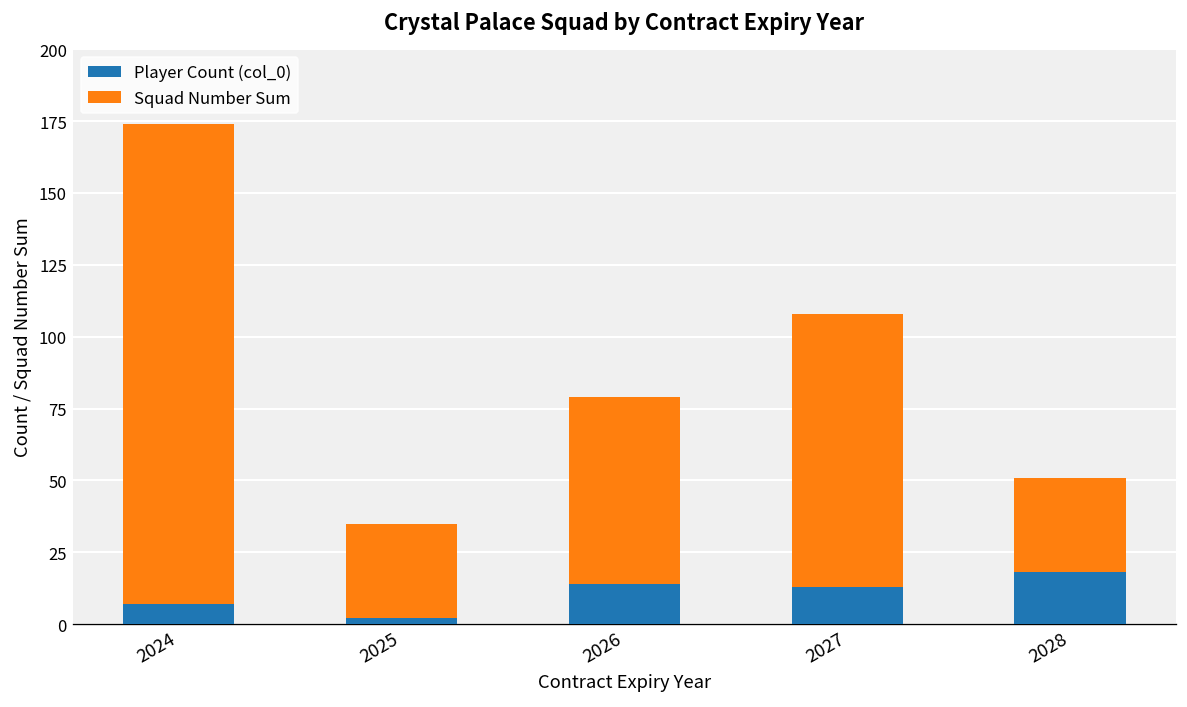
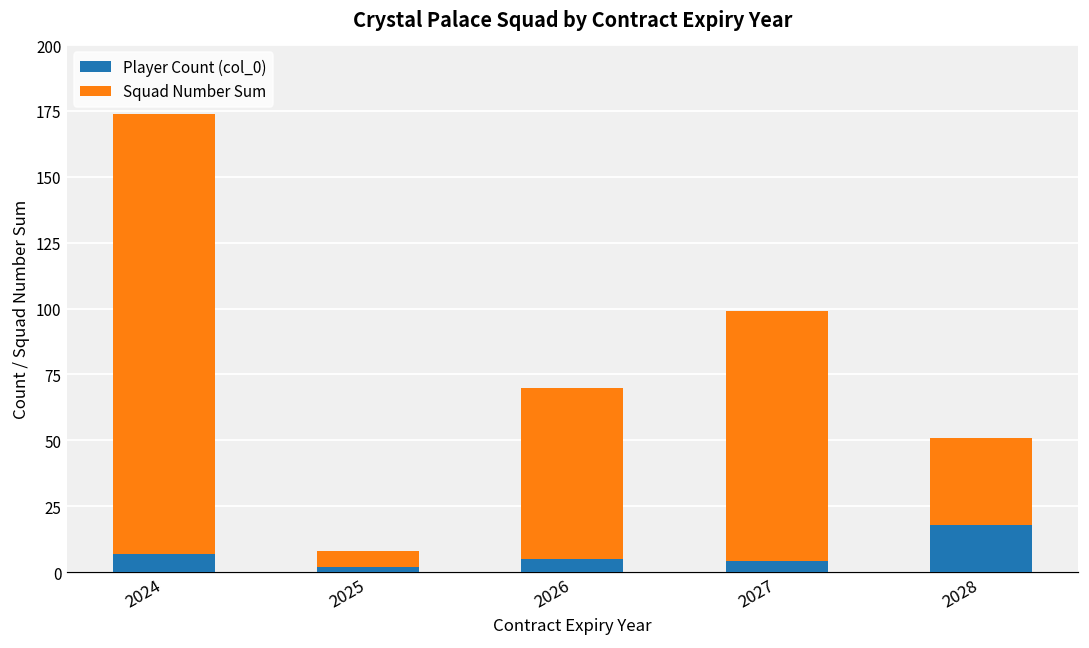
Squad Number Sum, 2025: 33 -> 6
Player Count (col_0), 2026: 14 -> 5
Player Count (col_0), 2027: 13 -> 4
